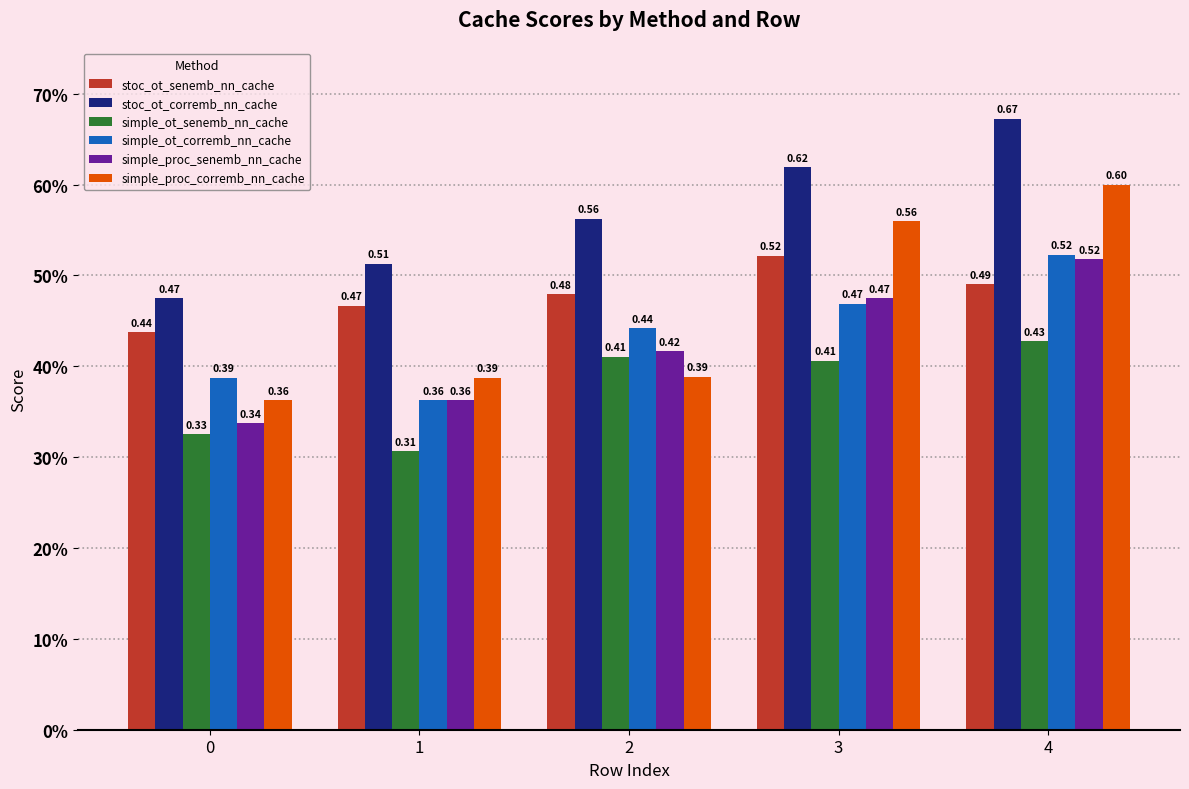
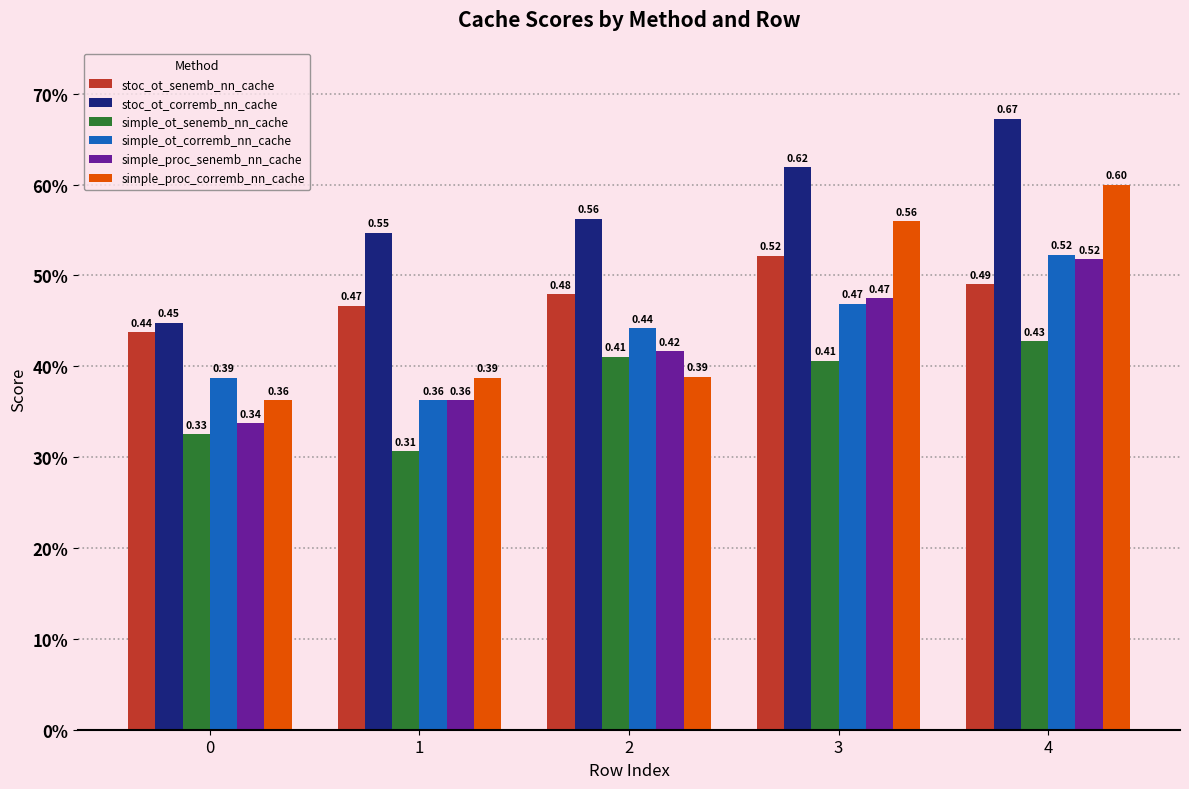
stoc_ot_corremb_nn_cache, 0: 0.47 -> 0.45
stoc_ot_corremb_nn_cache, 1: 0.51 -> 0.55
